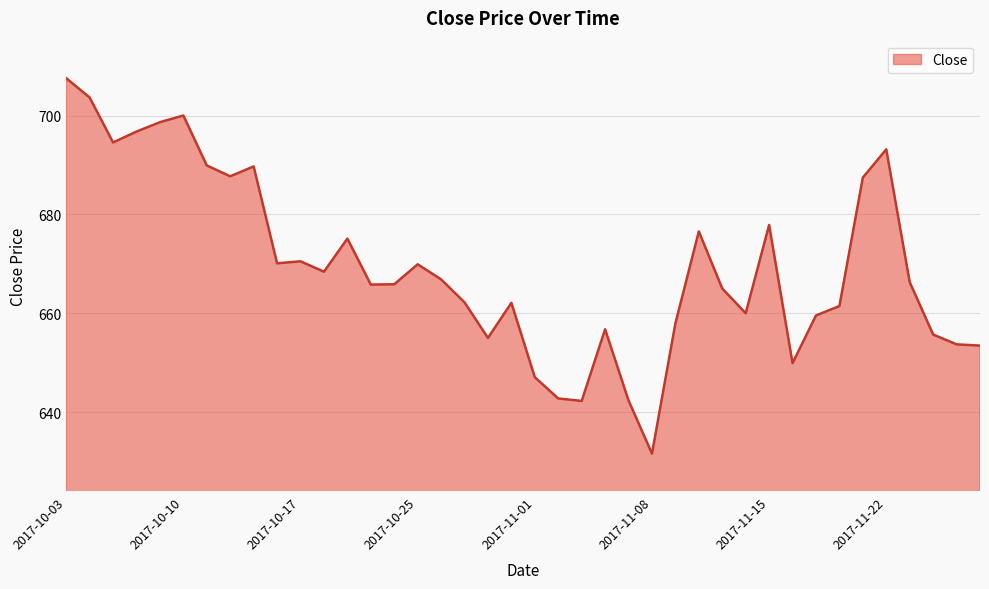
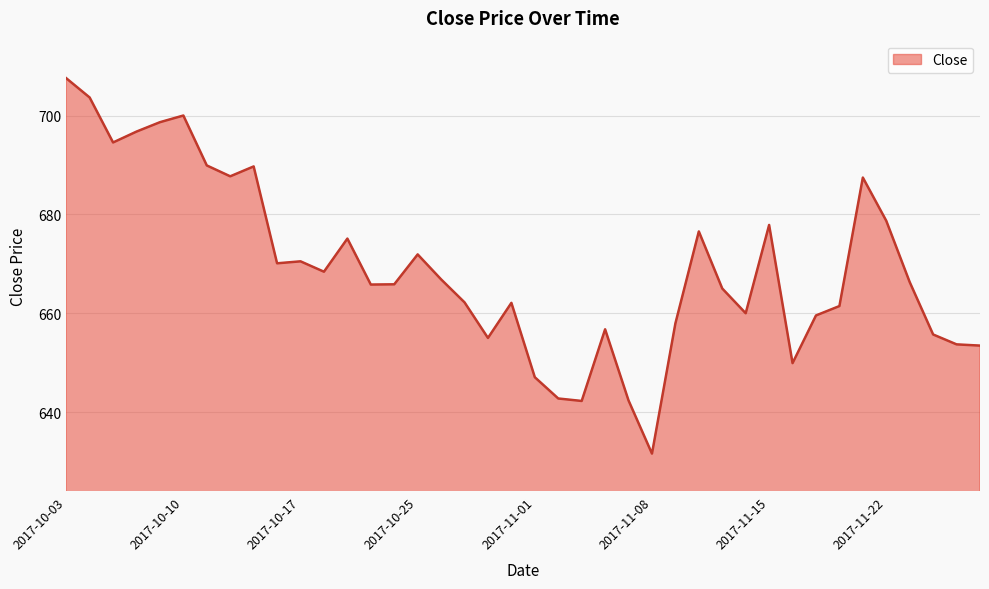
2017-10-25: 670 -> 672
2017-11-22: 693 -> 679
